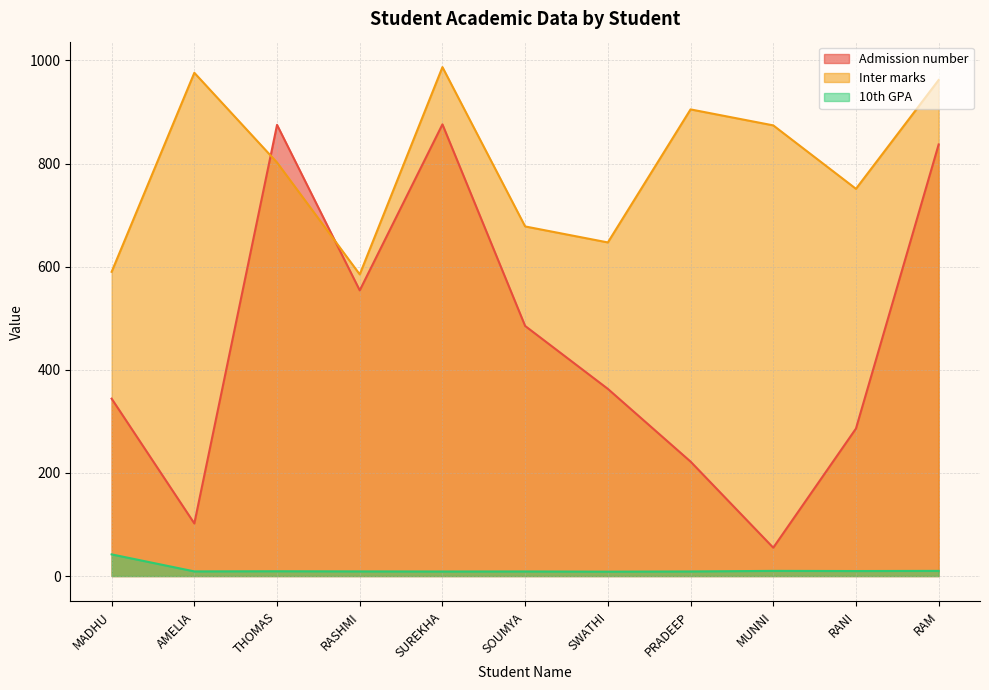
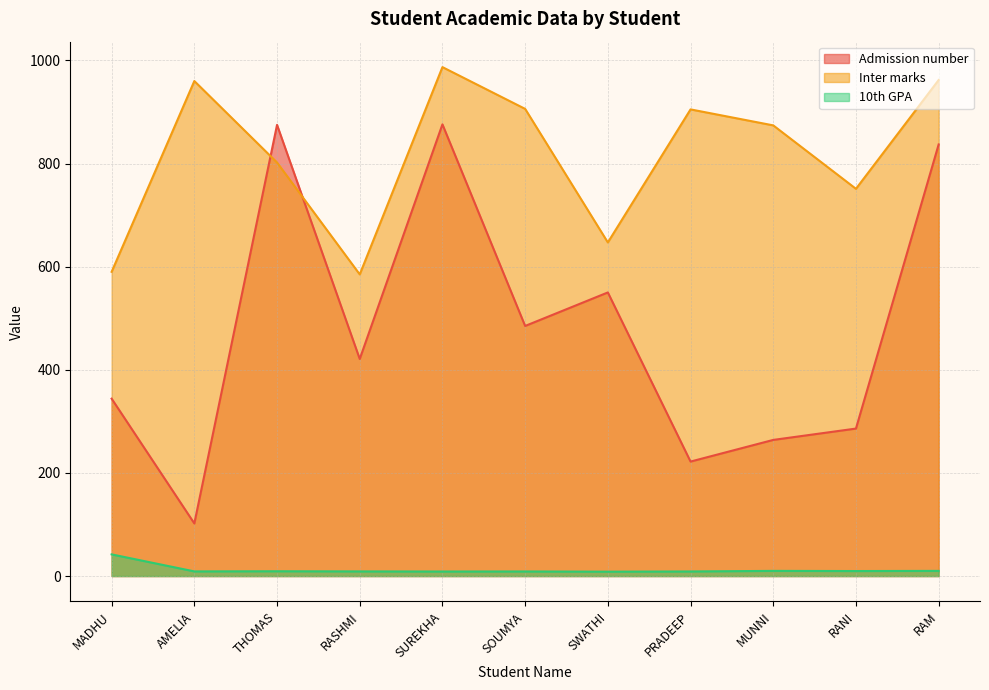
Inter marks, AMELIA: 980 -> 960
Admission number, RASHMI: 550 -> 420
Inter marks, SOUMYA: 680 -> 910
Admission number, SWATHI: 360 -> 550
Admission number, MUNNI: 60 -> 260
